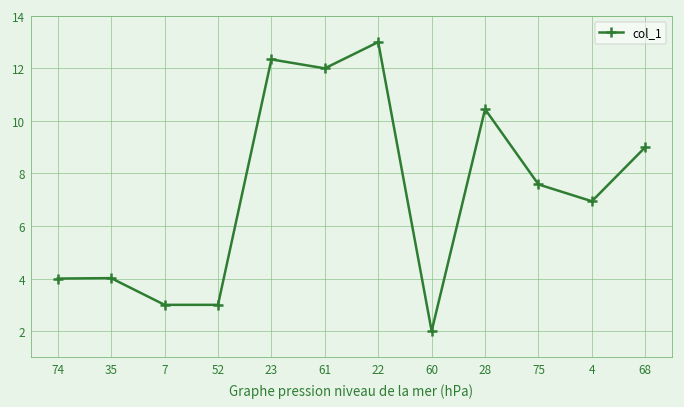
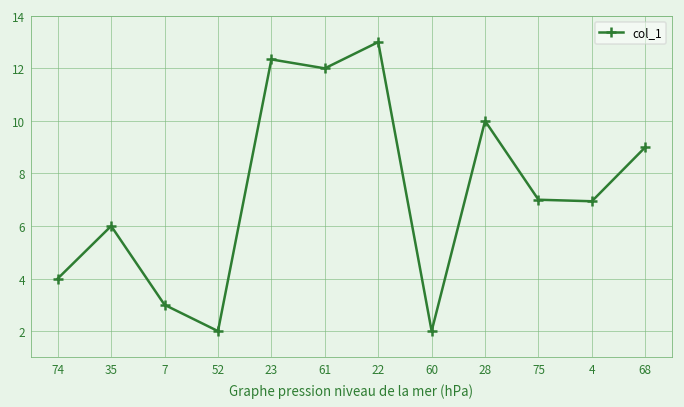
35: 4.0 -> 6.0
52: 3 -> 2
28: 10.4 -> 10.0
75: 7.6 -> 7.0
